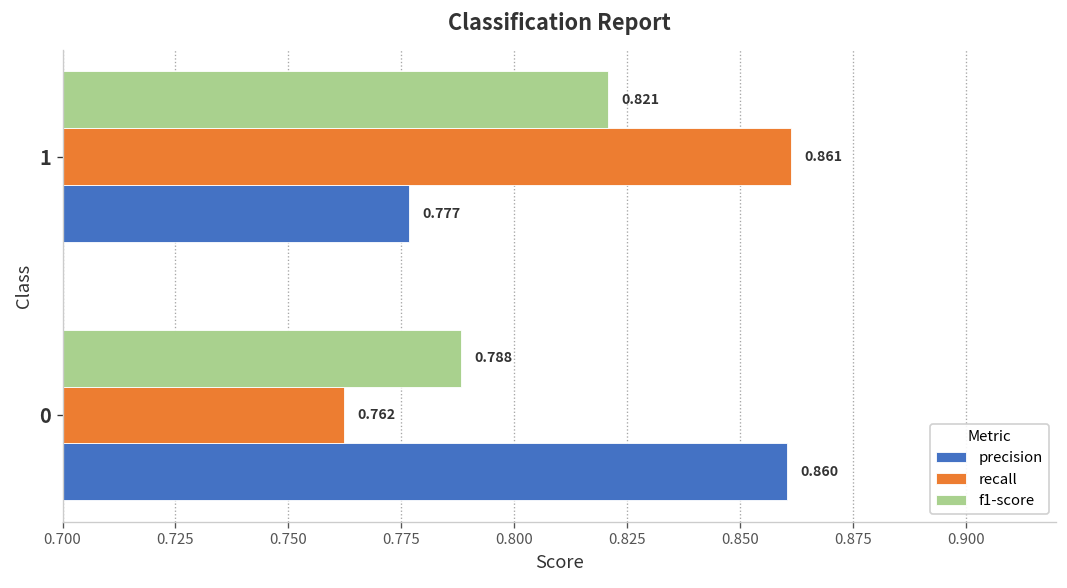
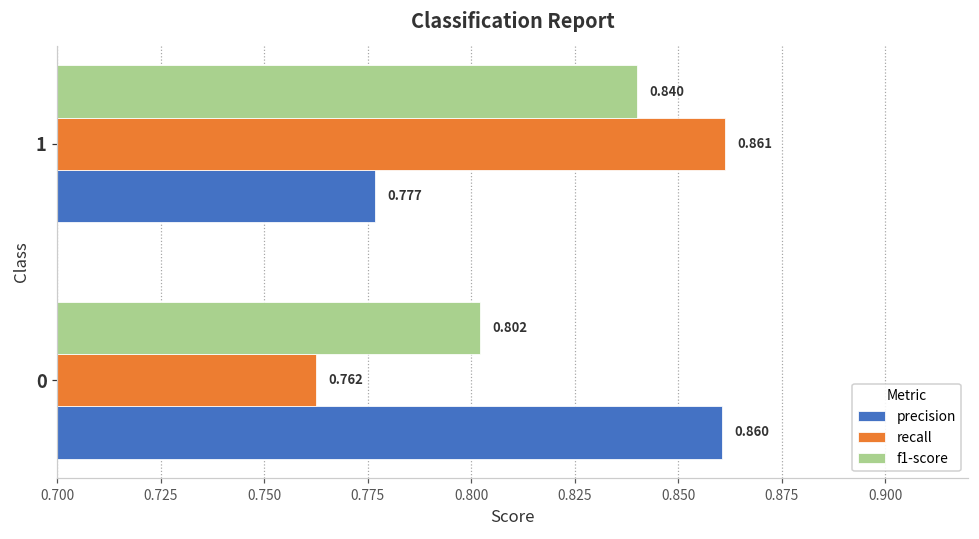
f1-score, 1: 0.821 -> 0.840
f1-score, 0: 0.788 -> 0.802
